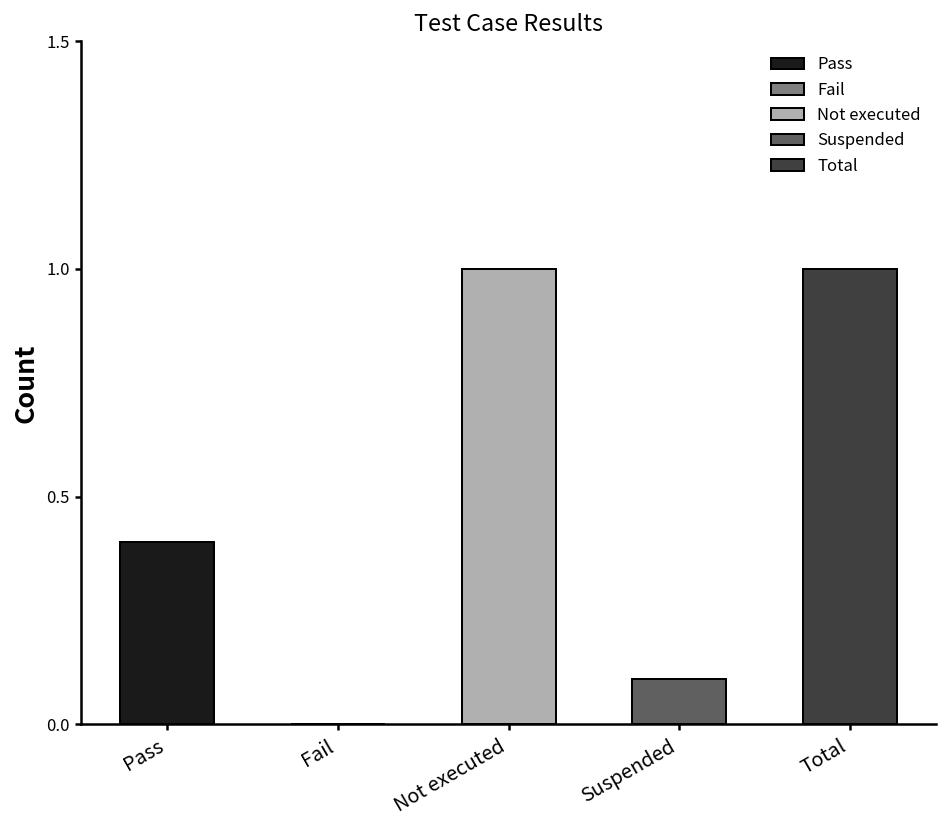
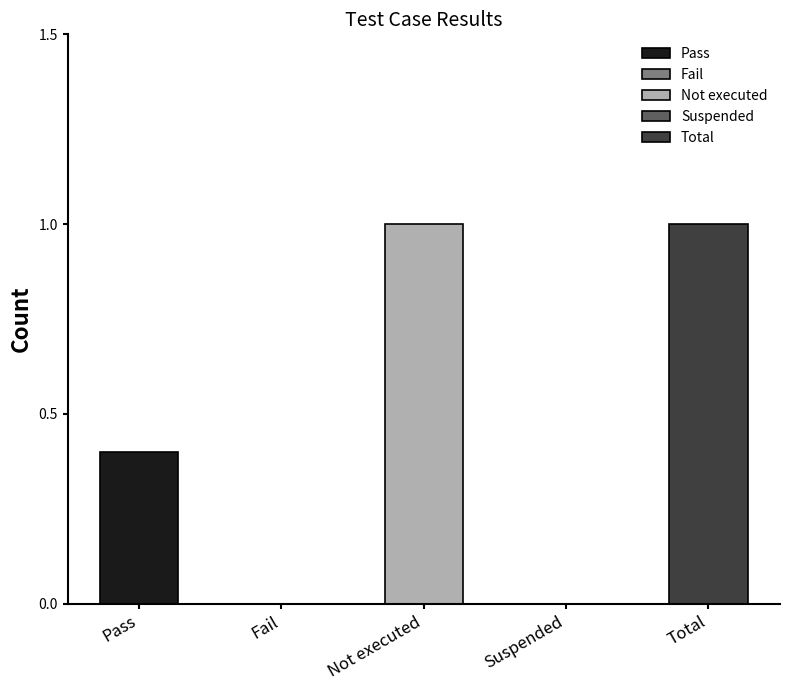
Suspended: 0.1 -> 0.0
